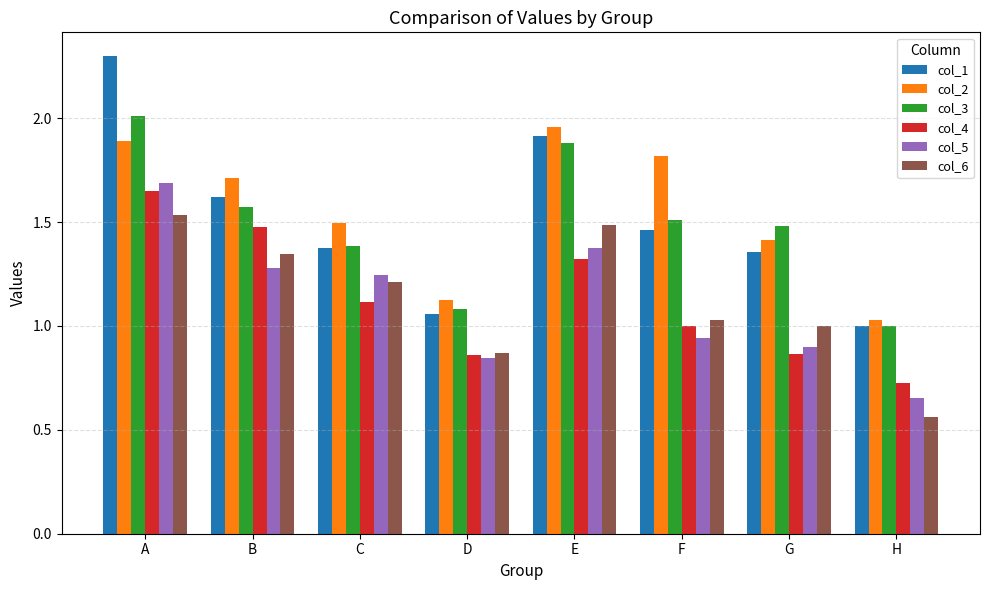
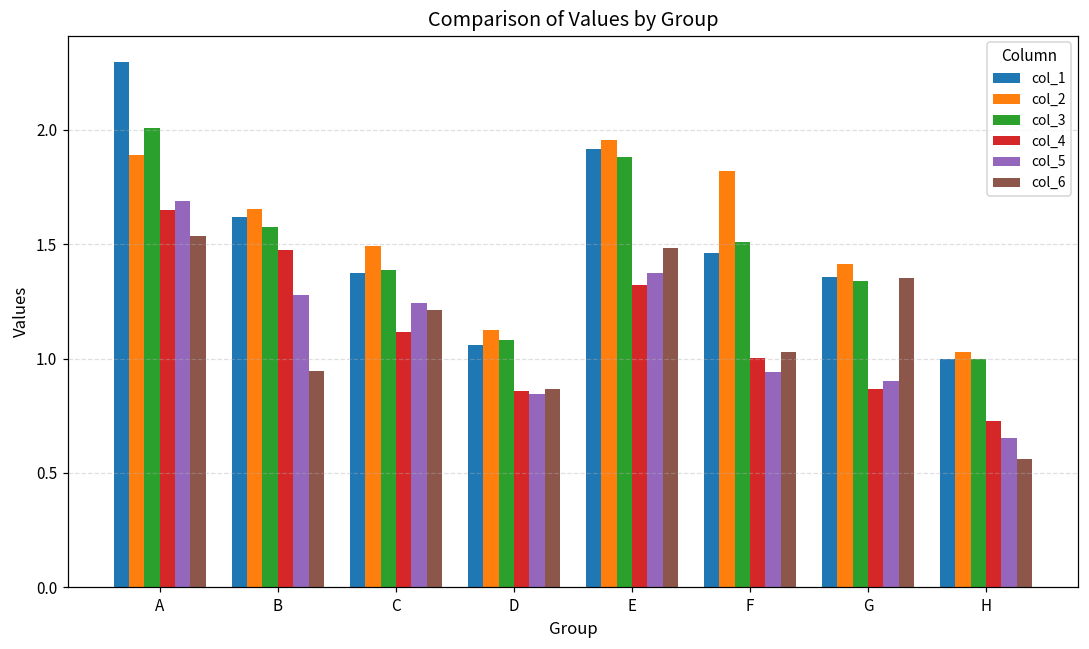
col_2, B: 1.71 -> 1.65
col_6, B: 1.35 -> 0.94
col_3, G: 1.48 -> 1.34
col_6, G: 1.00 -> 1.35
